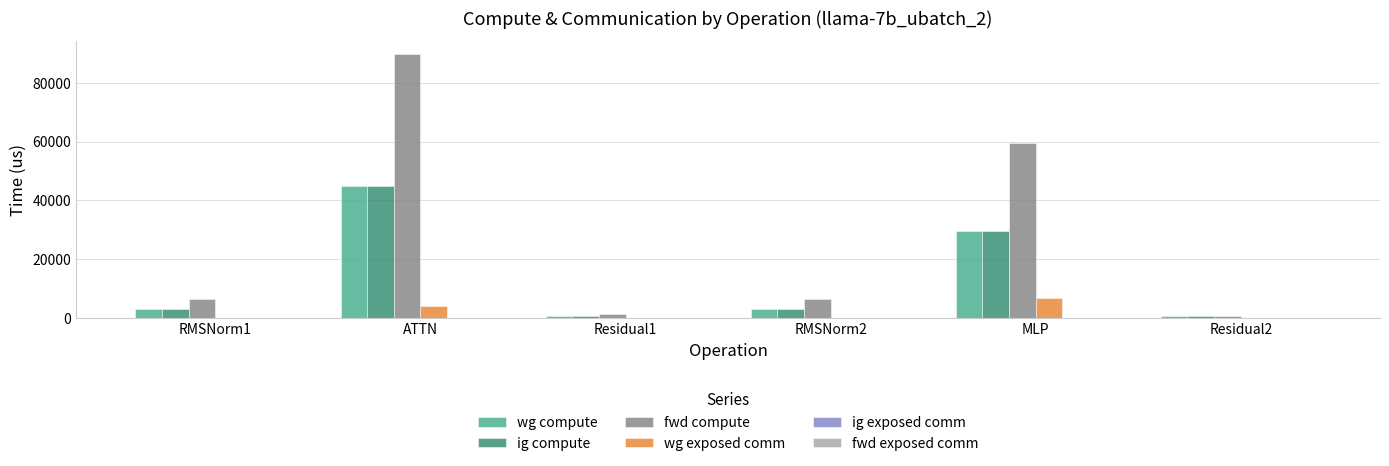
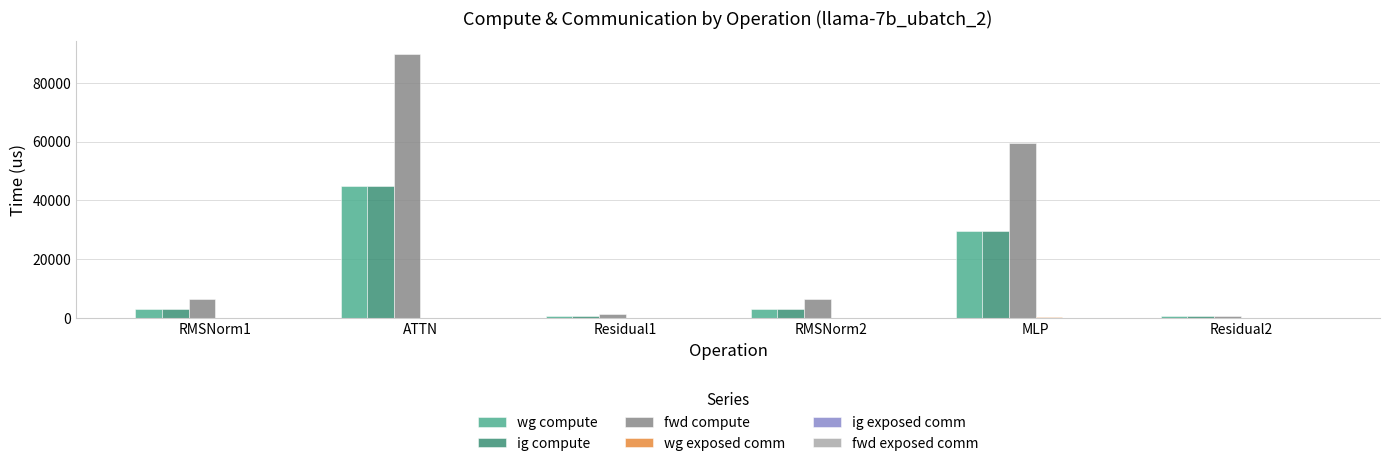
wg exposed comm, ATTN: 4000 -> 0
wg exposed comm, MLP: 7000 -> 1000
